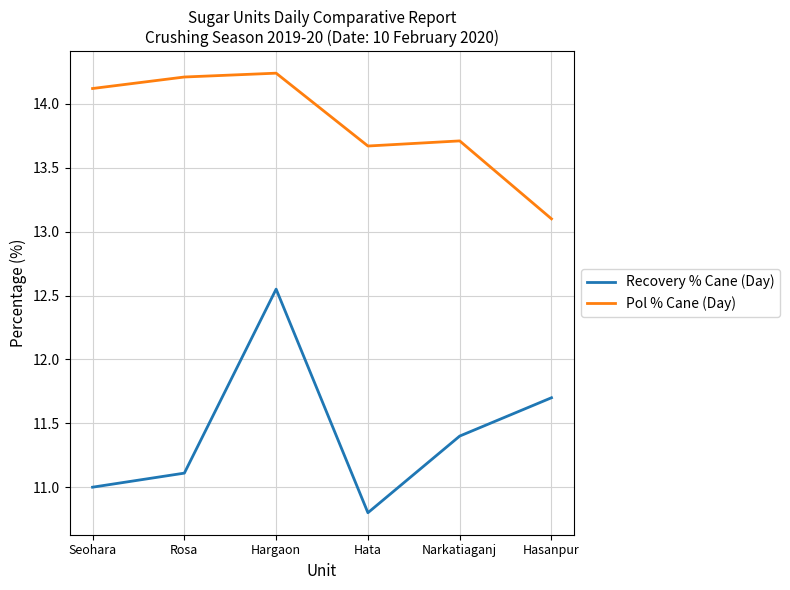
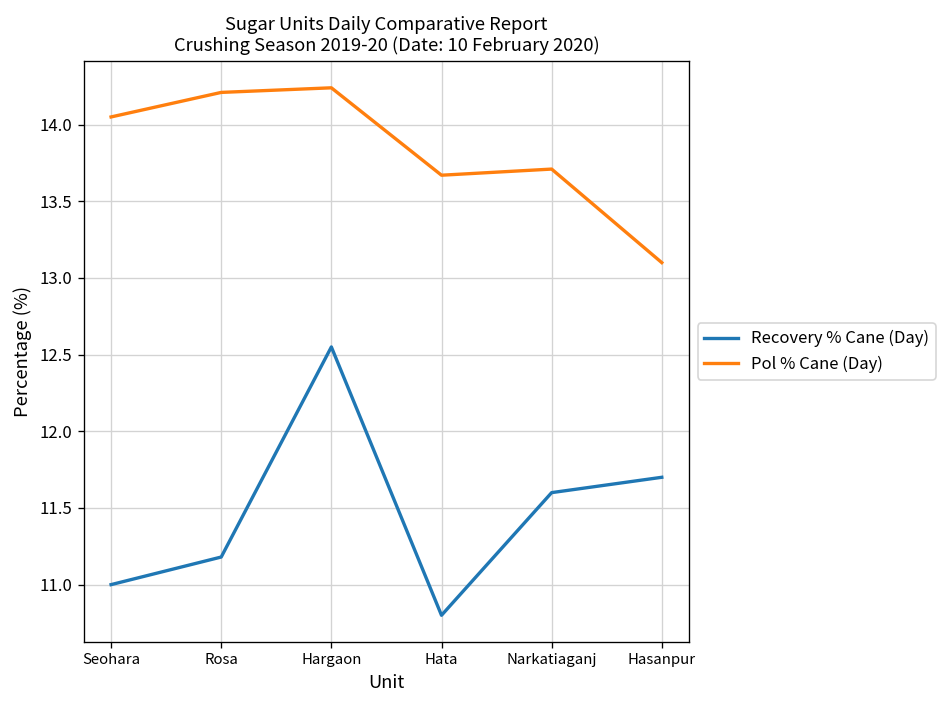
Pol % Cane (Day), Seohara: 14.12 -> 14.05
Recovery % Cane (Day), Rosa: 11.11 -> 11.18
Recovery % Cane (Day), Narkatiaganj: 11.4 -> 11.6
